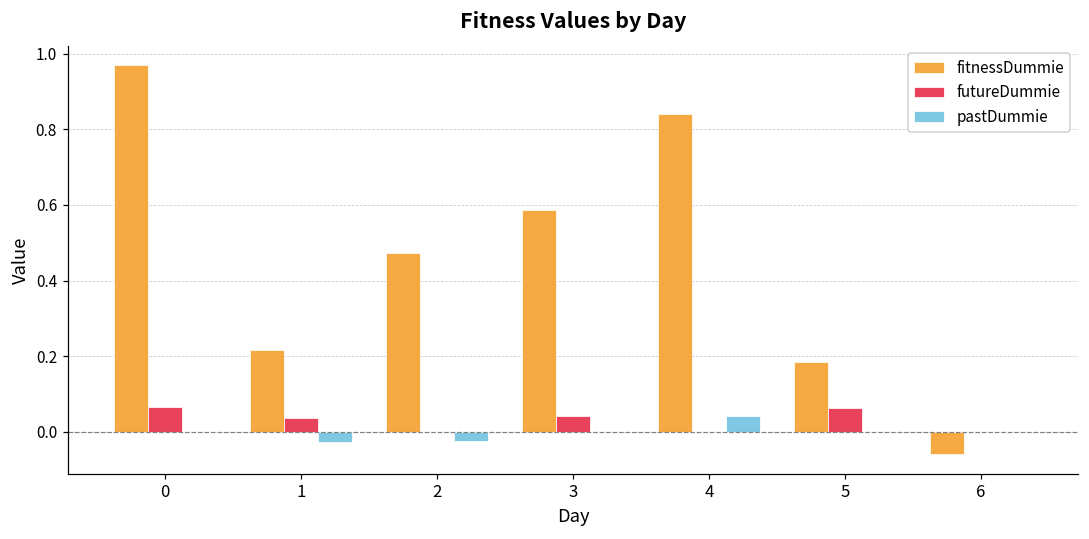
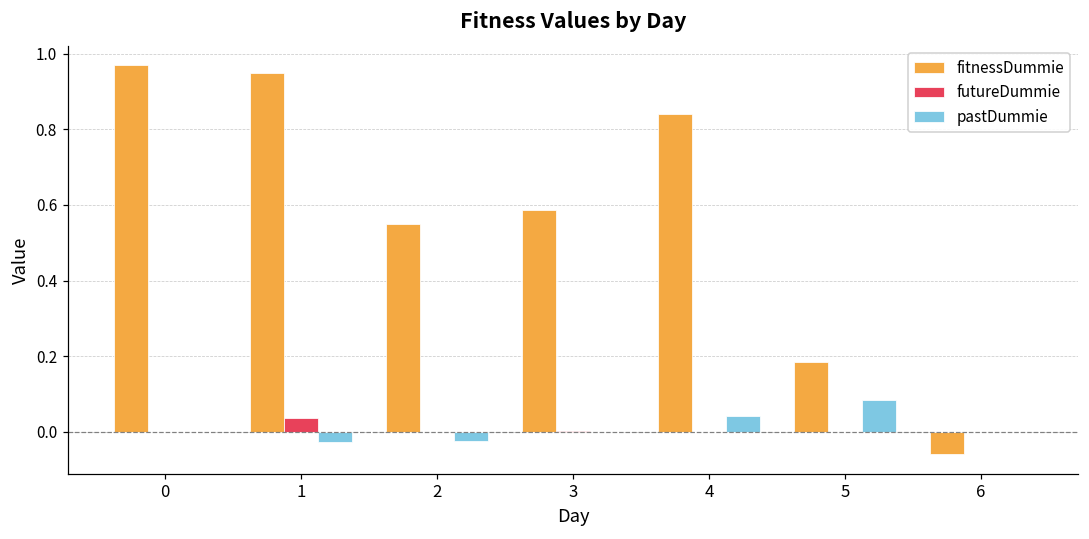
futureDummie, 0: 0.07 -> 0.00
fitnessDummie, 1: 0.22 -> 0.95
fitnessDummie, 2: 0.47 -> 0.55
futureDummie, 3: 0.04 -> 0.00
futureDummie, 5: 0.06 -> 0.00
pastDummie, 5: 0.00 -> 0.08
